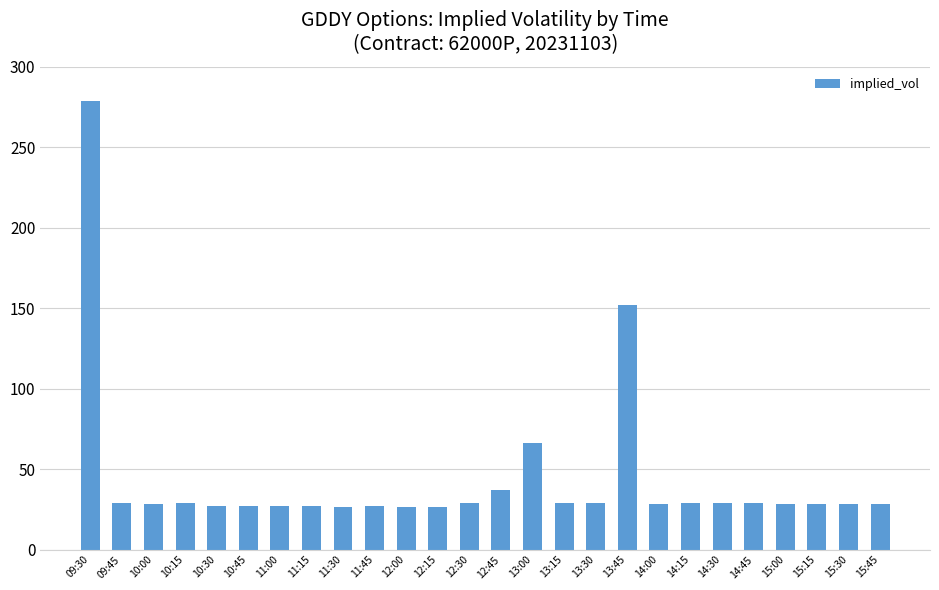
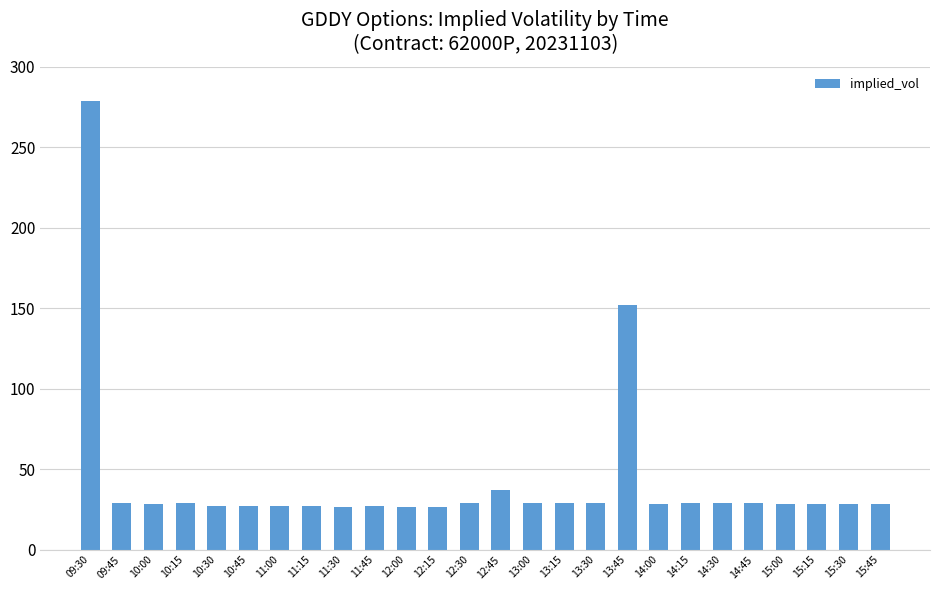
13:00: 66 -> 29
